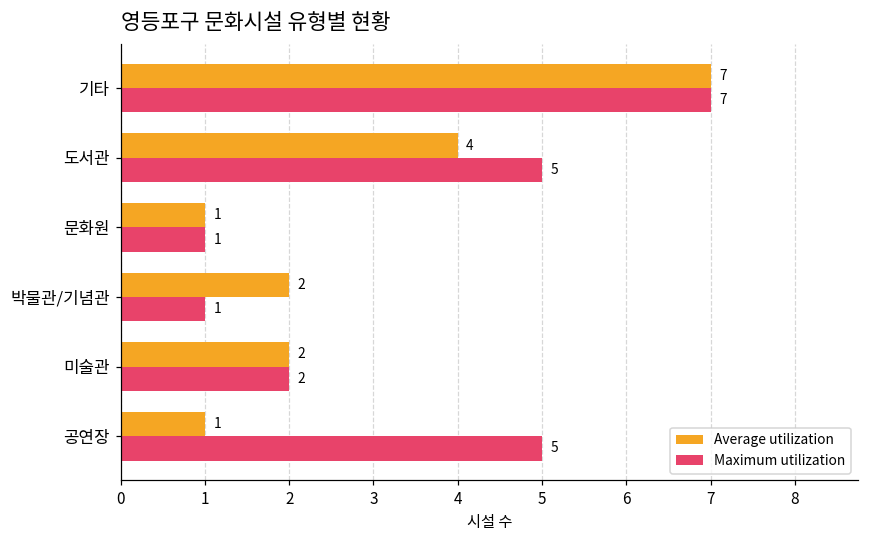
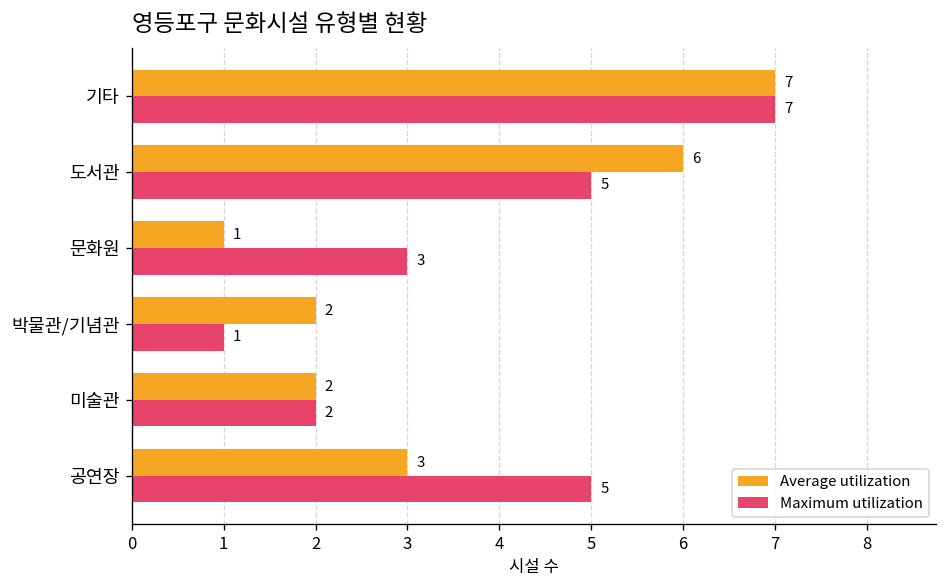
Average utilization, 도서관: 4 -> 6
Maximum utilization, 문화원: 1 -> 3
Average utilization, 공연장: 1 -> 3
